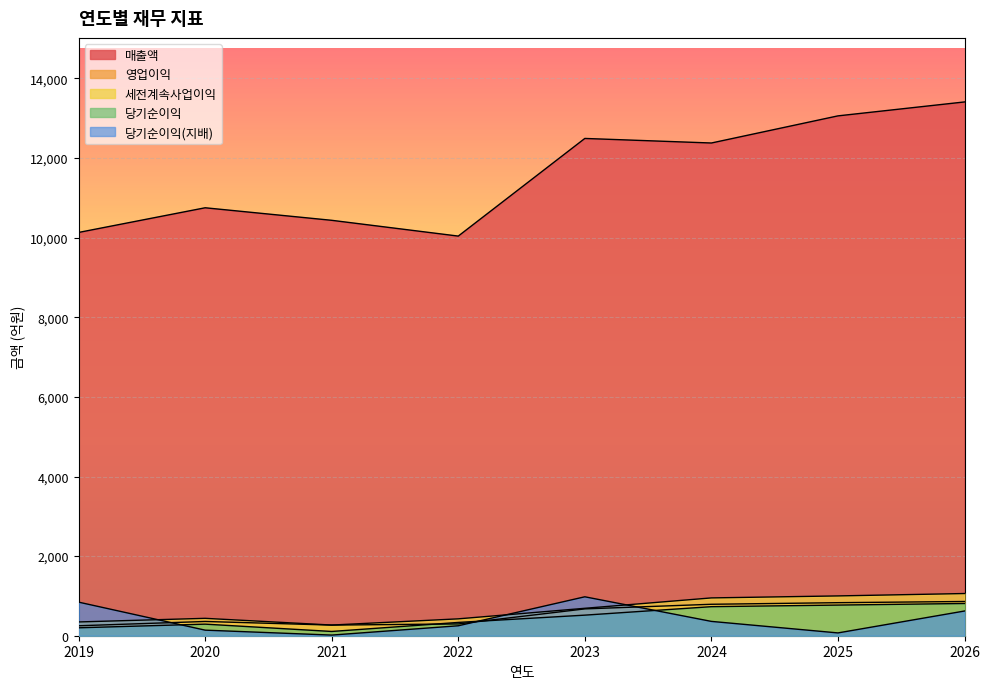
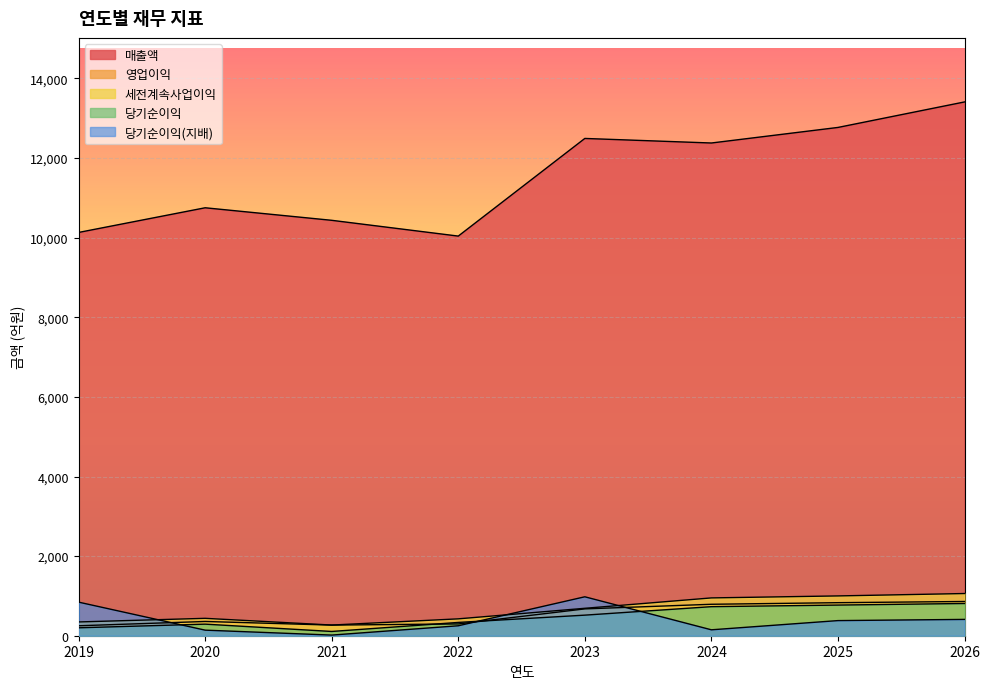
당기순이익(지배), 2024: 400 -> 100
매출액, 2025: 13,100 -> 12,800
당기순이익(지배), 2025: 100 -> 400
당기순이익(지배), 2026: 600 -> 400
